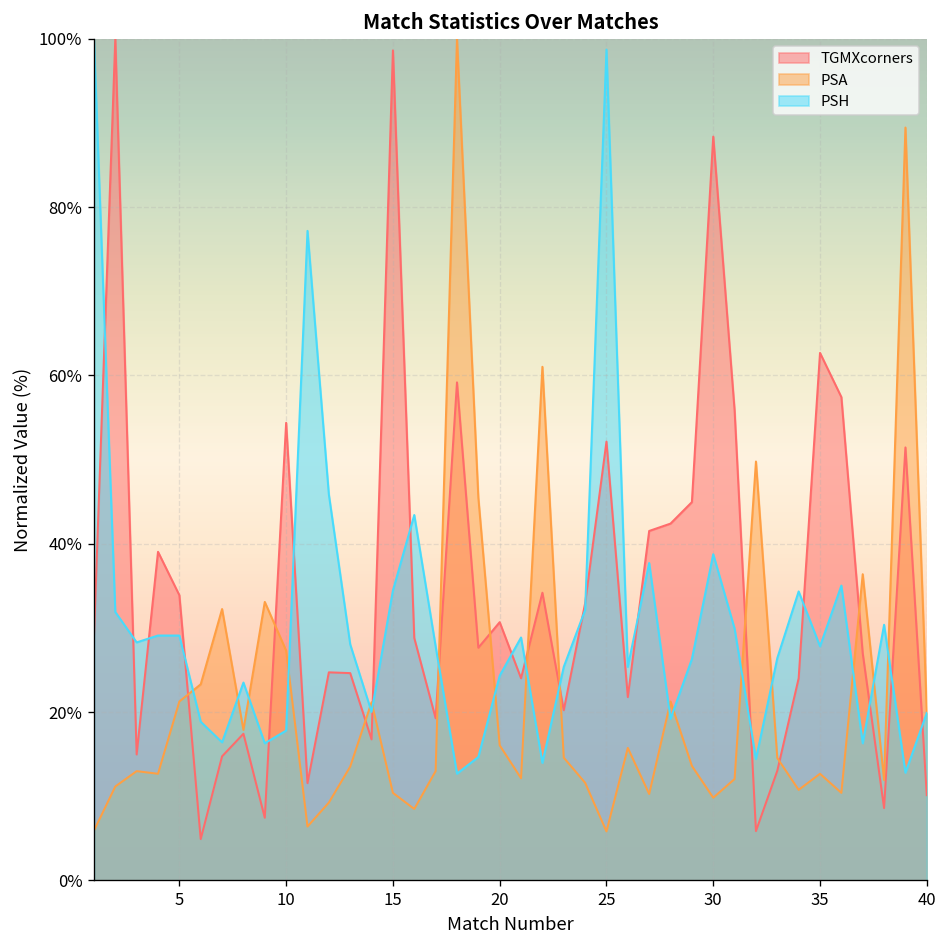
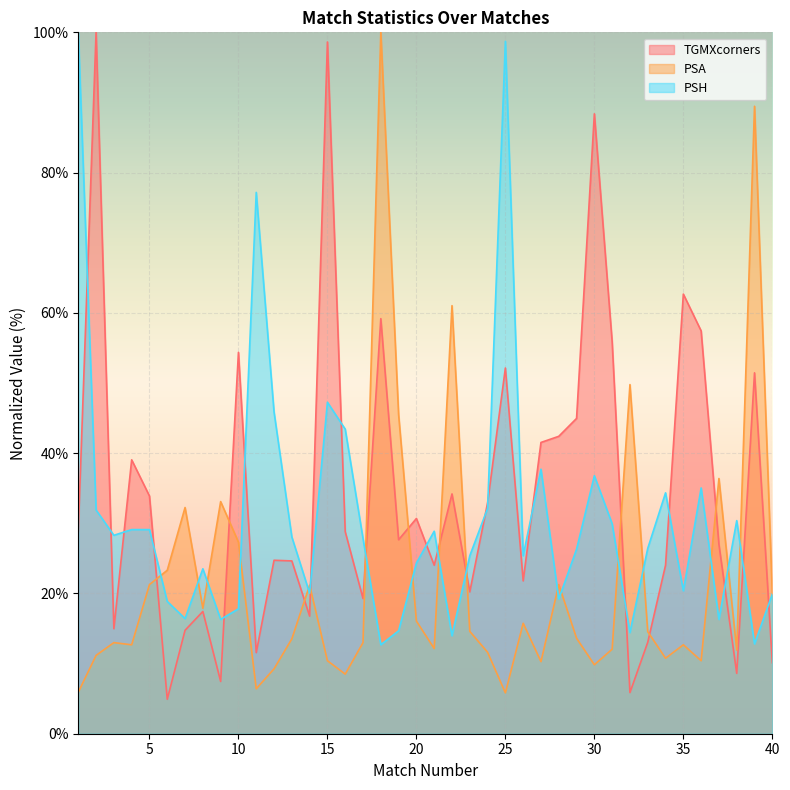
PSH, 15: 34% -> 47%
PSH, 30: 39% -> 37%
PSH, 35: 28% -> 20%
